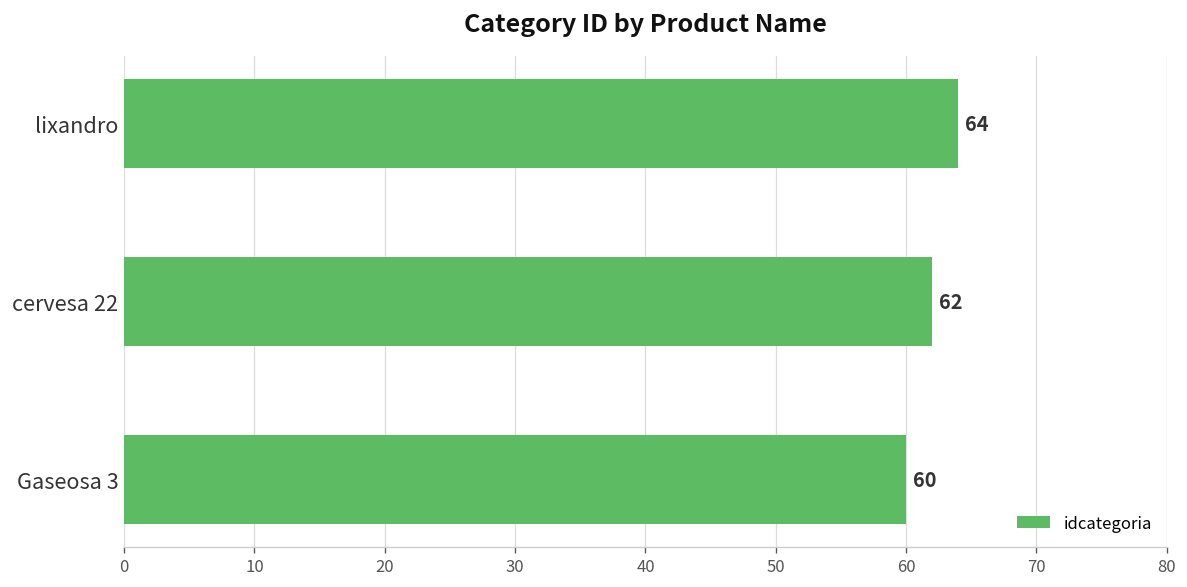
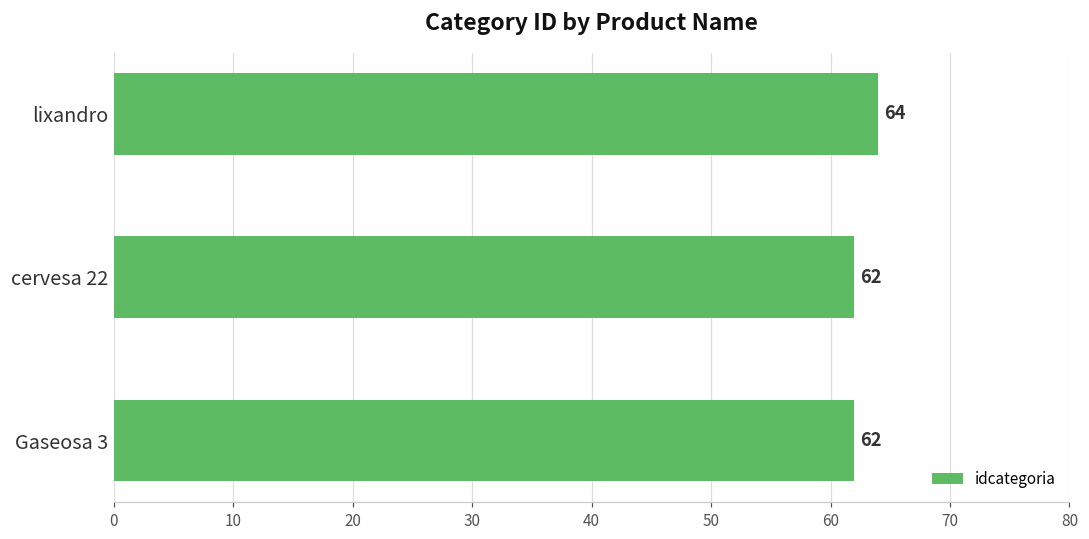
Gaseosa 3: 60 -> 62
